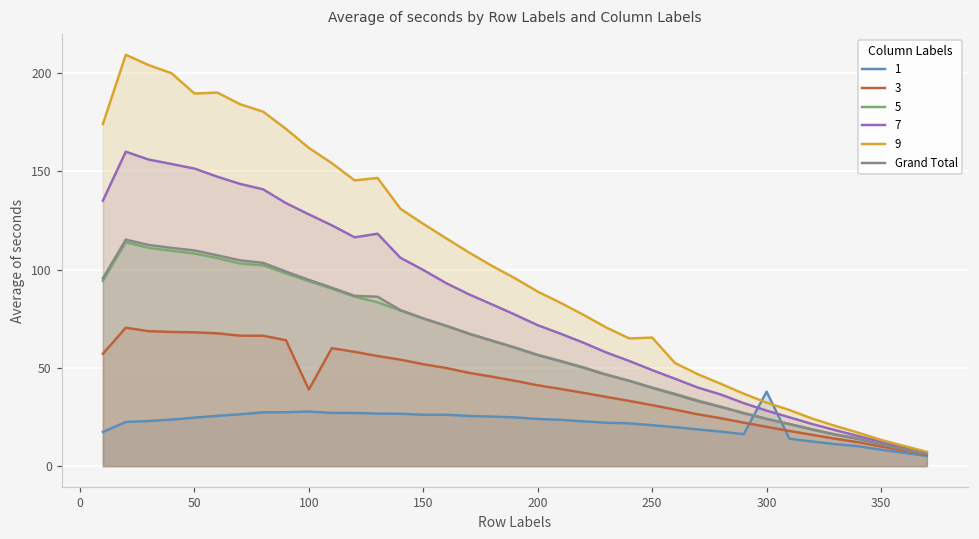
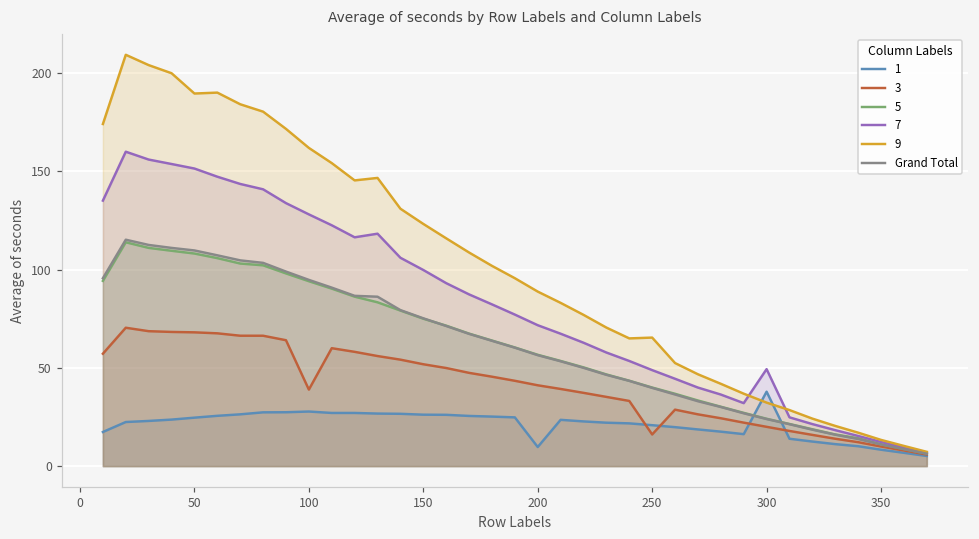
1, 200: 24 -> 10
3, 250: 31 -> 16
7, 300: 28 -> 49
